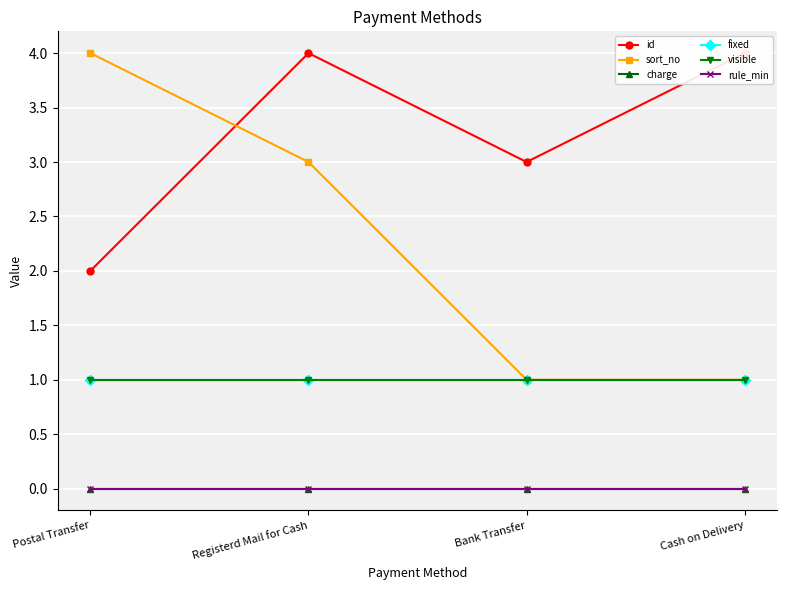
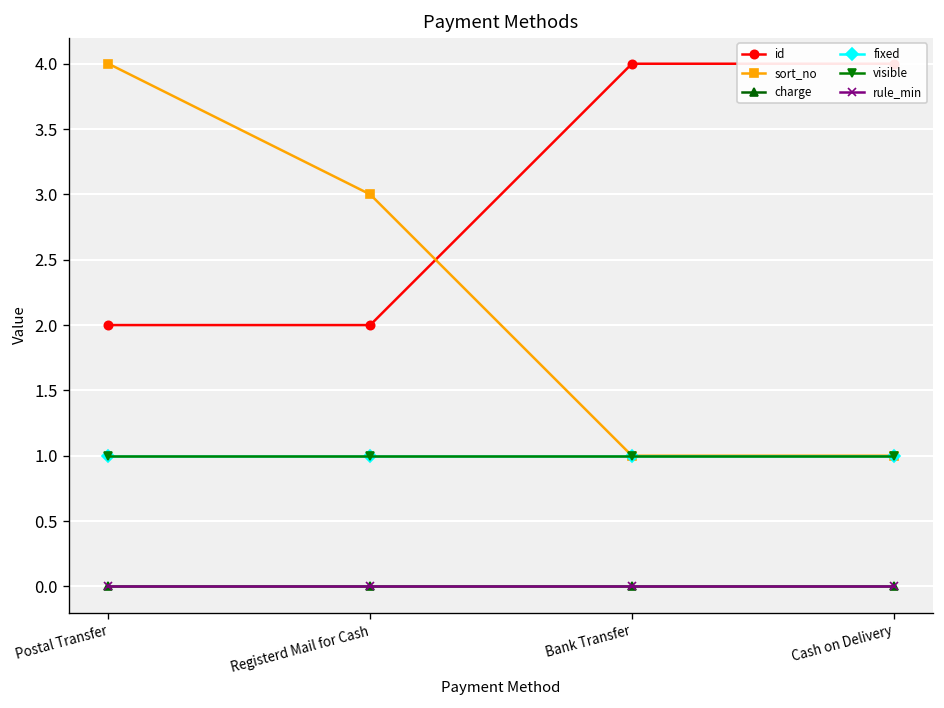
id, Registerd Mail for Cash: 4 -> 2
id, Bank Transfer: 3 -> 4
